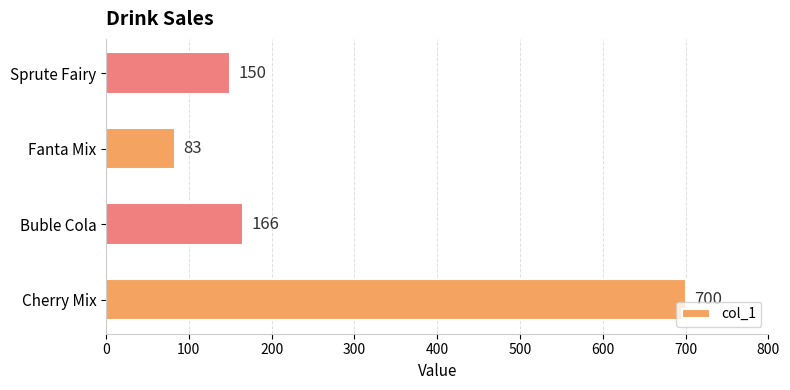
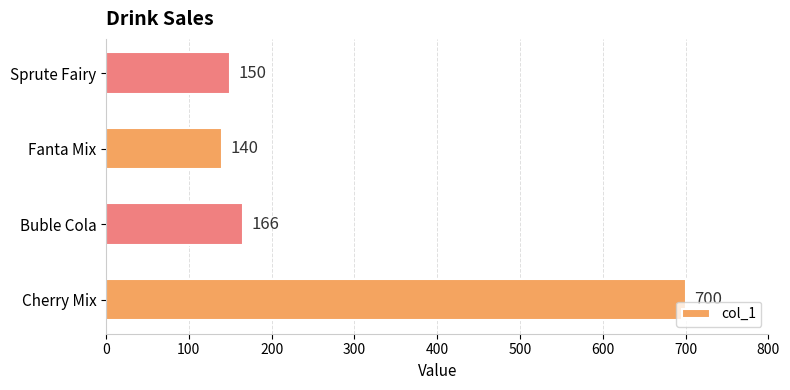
Fanta Mix: 83 -> 140
